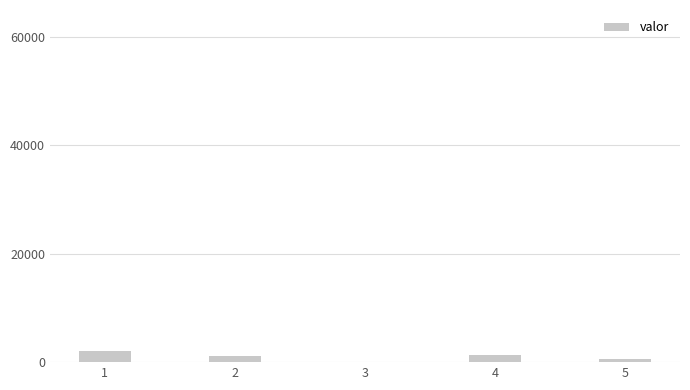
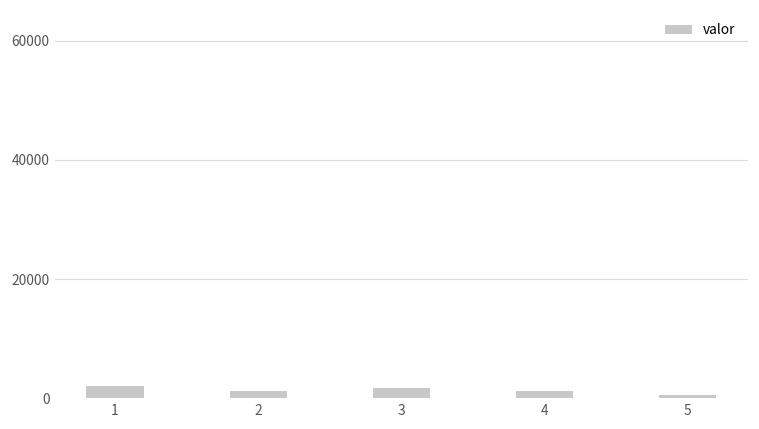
3: 0 -> 2000
